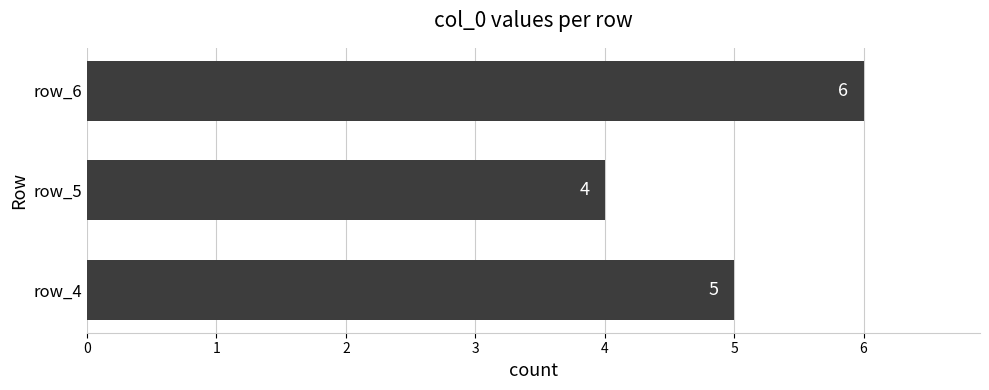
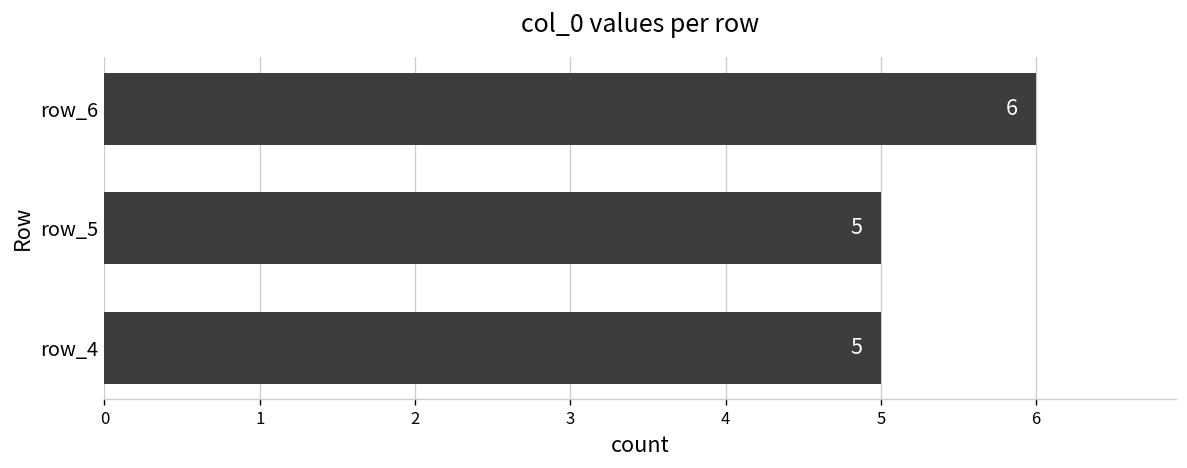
row_5: 4 -> 5
